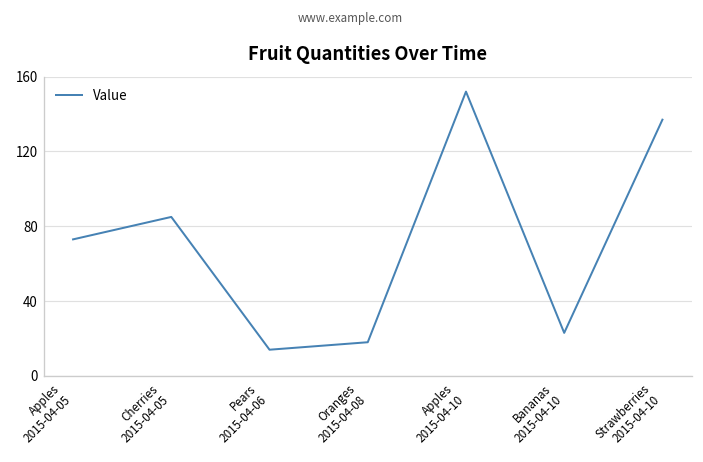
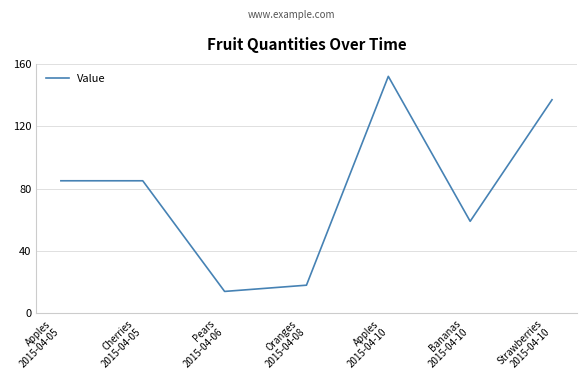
Apples 2015-04-05: 73 -> 85
Bananas 2015-04-10: 23 -> 59
